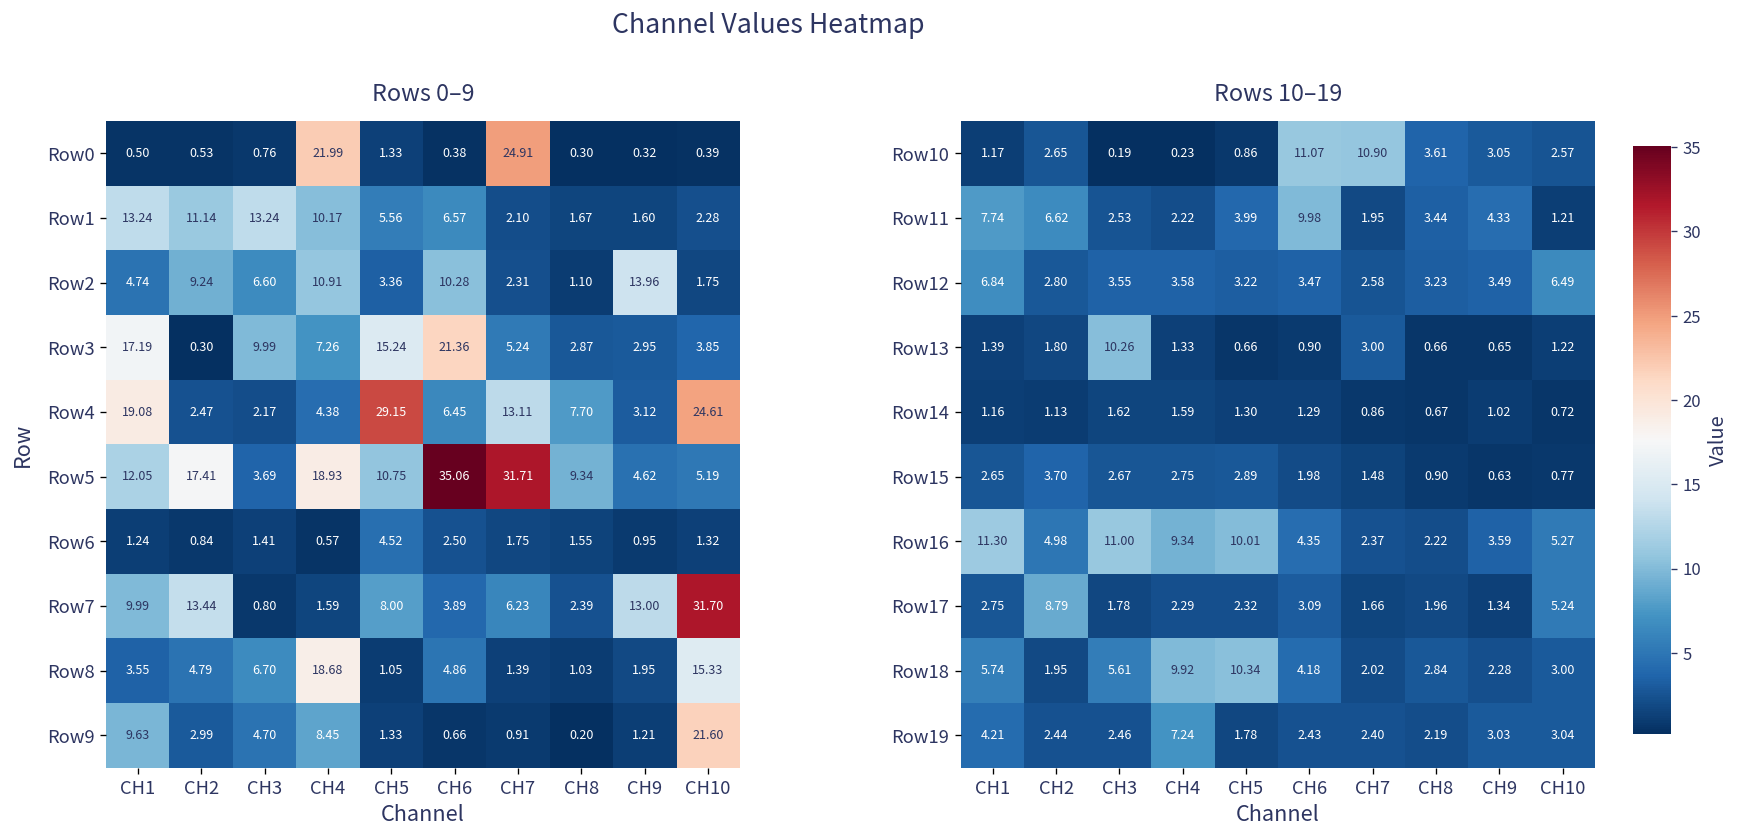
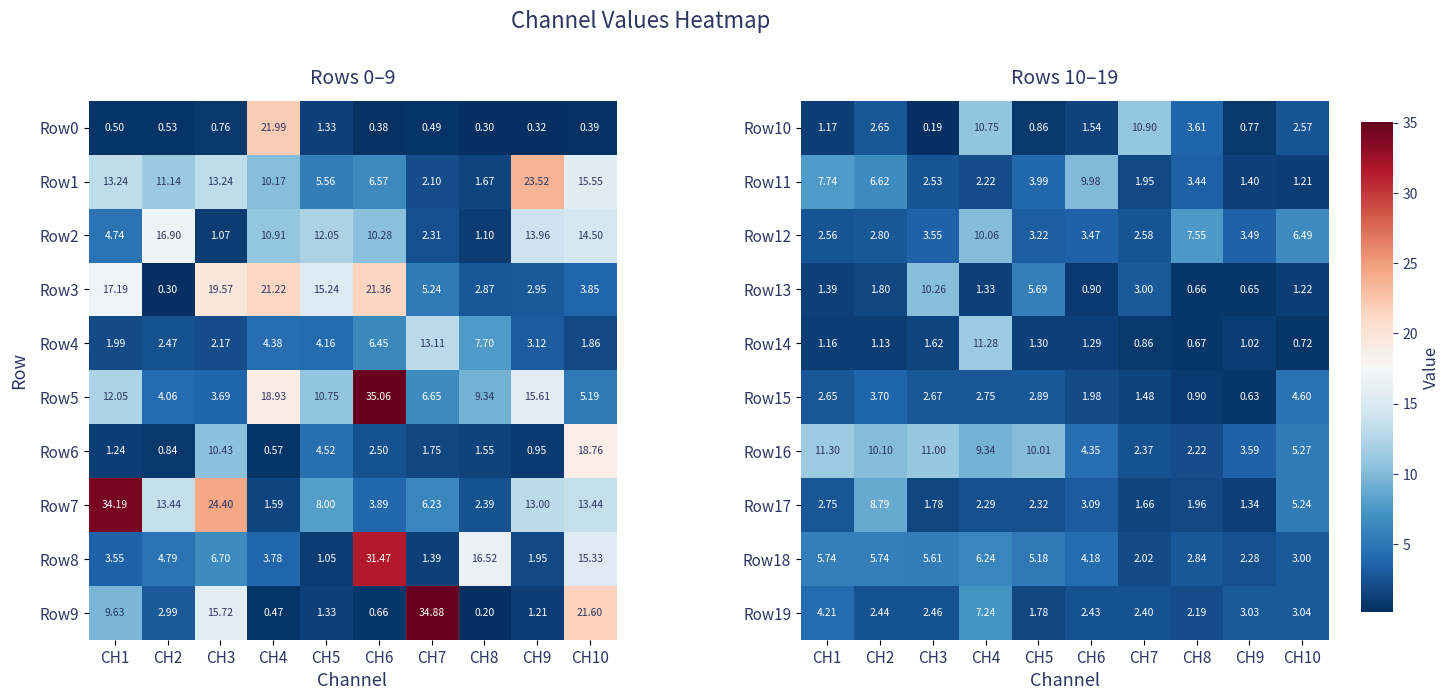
Rows 0–9, Row0, CH7: 24.91 -> 0.49
Rows 0–9, Row1, CH9: 1.60 -> 23.52
Rows 0–9, Row1, CH10: 2.28 -> 15.55
Rows 0–9, Row2, CH2: 9.24 -> 16.90
Rows 0–9, Row2, CH3: 6.60 -> 1.07
Rows 0–9, Row2, CH5: 3.36 -> 12.05
Rows 0–9, Row2, CH10: 1.75 -> 14.50
Rows 0–9, Row3, CH3: 9.99 -> 19.57
Rows 0–9, Row3, CH4: 7.26 -> 21.22
Rows 0–9, Row4, CH1: 19.08 -> 1.99
Rows 0–9, Row4, CH5: 29.15 -> 4.16
Rows 0–9, Row4, CH10: 24.61 -> 1.86
Rows 0–9, Row5, CH2: 17.41 -> 4.06
Rows 0–9, Row5, CH7: 31.71 -> 6.65
Rows 0–9, Row5, CH9: 4.62 -> 15.61
Rows 0–9, Row6, CH3: 1.41 -> 10.43
Rows 0–9, Row6, CH10: 1.32 -> 18.76
Rows 0–9, Row7, CH1: 9.99 -> 34.19
Rows 0–9, Row7, CH3: 0.80 -> 24.40
Rows 0–9, Row7, CH10: 31.70 -> 13.44
Rows 0–9, Row8, CH4: 18.68 -> 3.78
Rows 0–9, Row8, CH6: 4.86 -> 31.47
Rows 0–9, Row8, CH8: 1.03 -> 16.52
Rows 0–9, Row9, CH3: 4.70 -> 15.72
Rows 0–9, Row9, CH4: 8.45 -> 0.47
Rows 0–9, Row9, CH7: 0.91 -> 34.88
Rows 10–19, Row10, CH4: 0.23 -> 10.75
Rows 10–19, Row10, CH6: 11.07 -> 1.54
Rows 10–19, Row10, CH9: 3.05 -> 0.77
Rows 10–19, Row11, CH9: 4.33 -> 1.40
Rows 10–19, Row12, CH1: 6.84 -> 2.56
Rows 10–19, Row12, CH4: 3.58 -> 10.06
Rows 10–19, Row12, CH8: 3.23 -> 7.55
Rows 10–19, Row13, CH5: 0.66 -> 5.69
Rows 10–19, Row14, CH4: 1.59 -> 11.28
Rows 10–19, Row15, CH10: 0.77 -> 4.60
Rows 10–19, Row16, CH2: 4.98 -> 10.10
Rows 10–19, Row18, CH2: 1.95 -> 5.74
Rows 10–19, Row18, CH4: 9.92 -> 6.24
Rows 10–19, Row18, CH5: 10.34 -> 5.18
